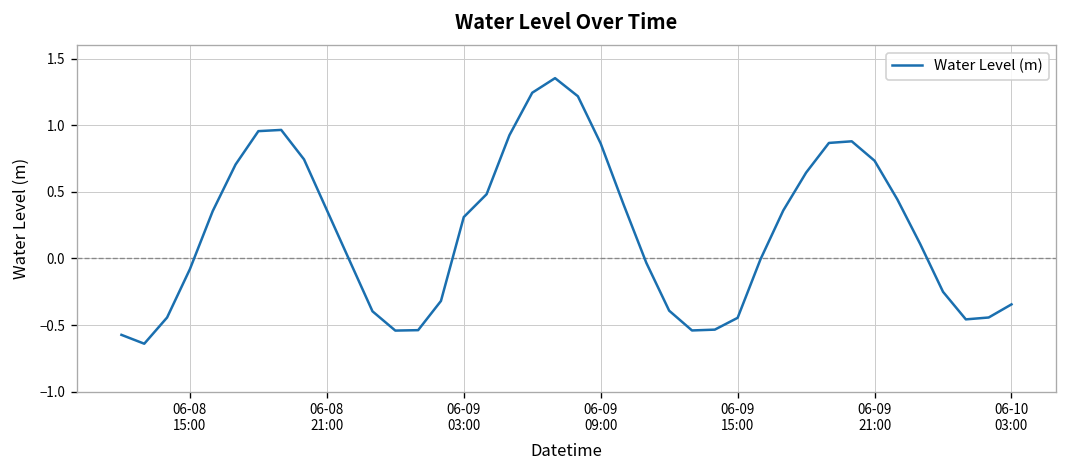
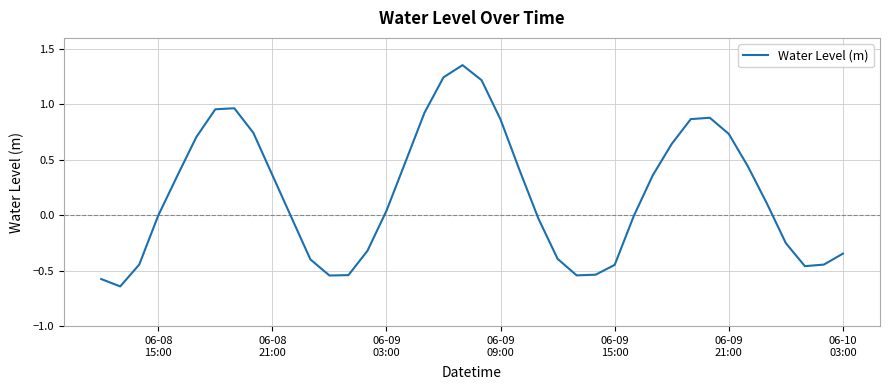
06-08 15:00: -0.08 -> 0.00
06-09 03:00: 0.31 -> 0.04
